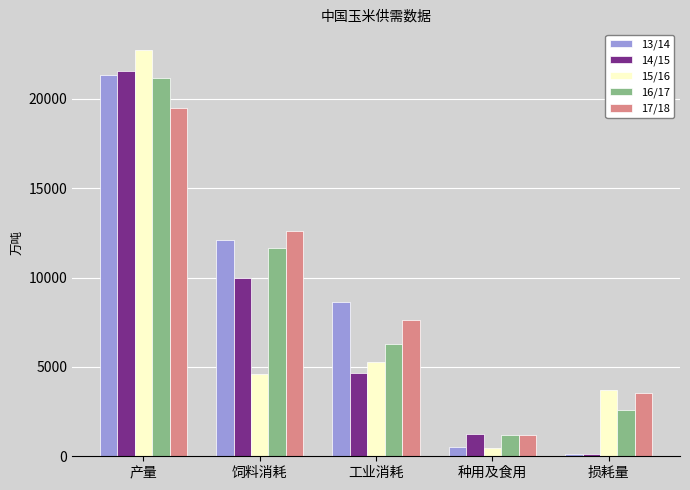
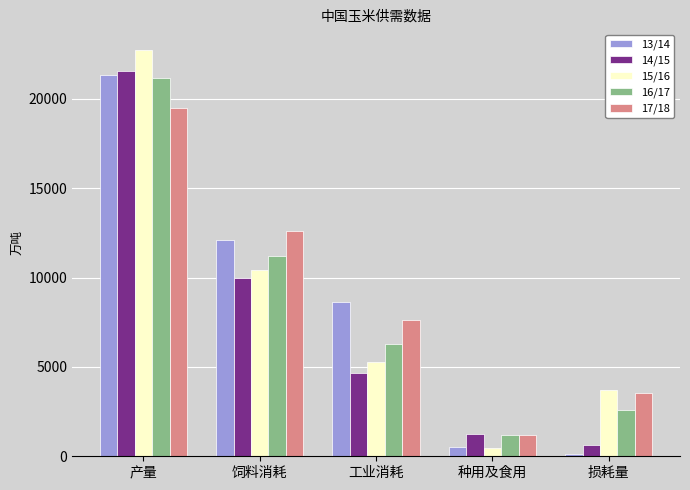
15/16, 饲料消耗: 4600 -> 10400
16/17, 饲料消耗: 11700 -> 11200
14/15, 损耗量: 200 -> 700
